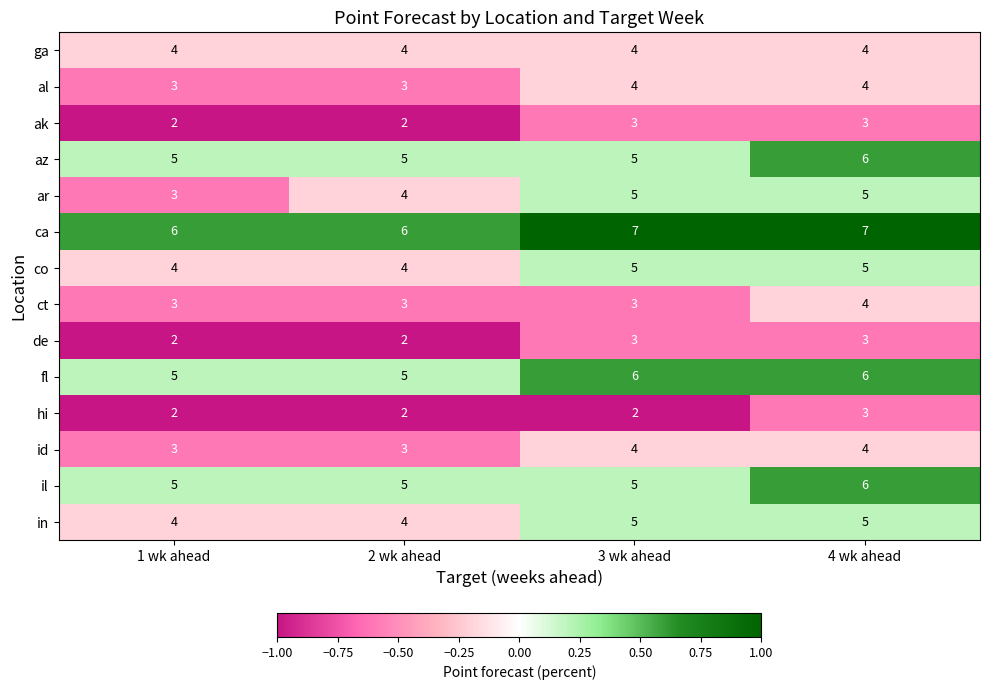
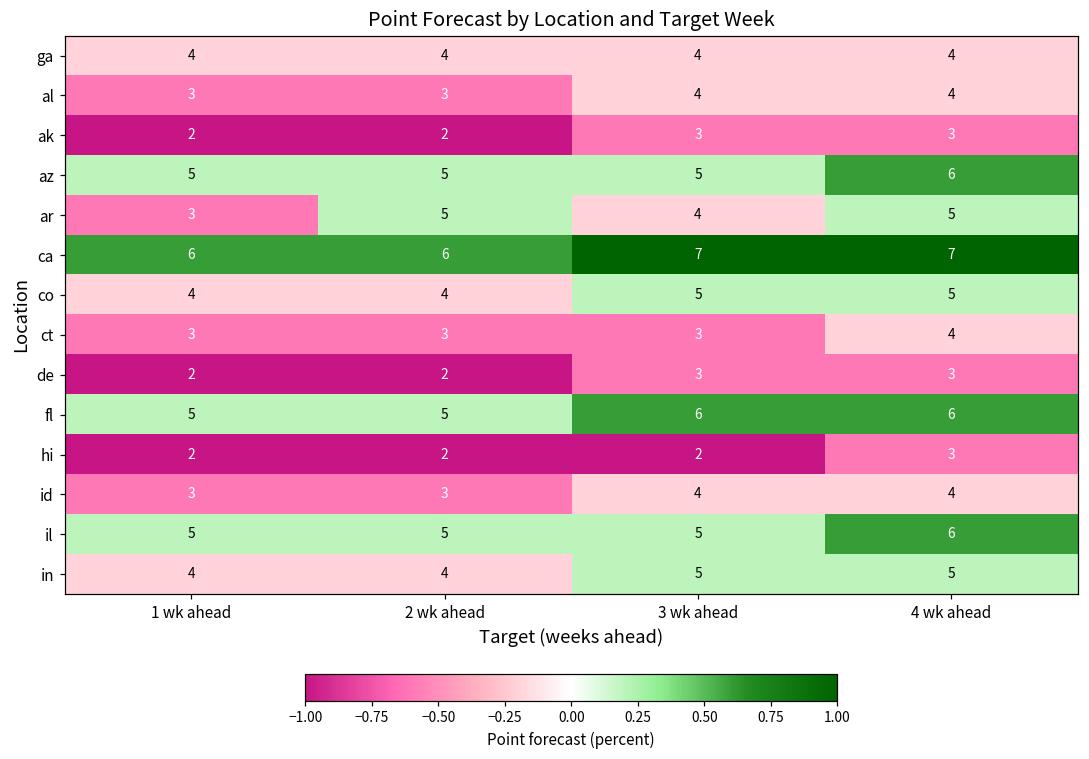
ar, 2 wk ahead: 4 -> 5
ar, 3 wk ahead: 5 -> 4
